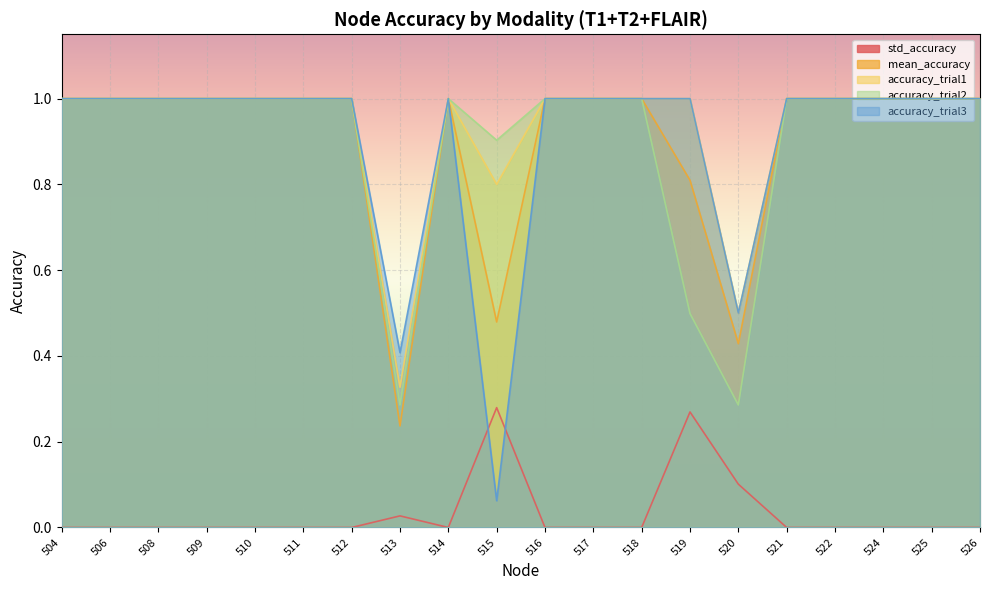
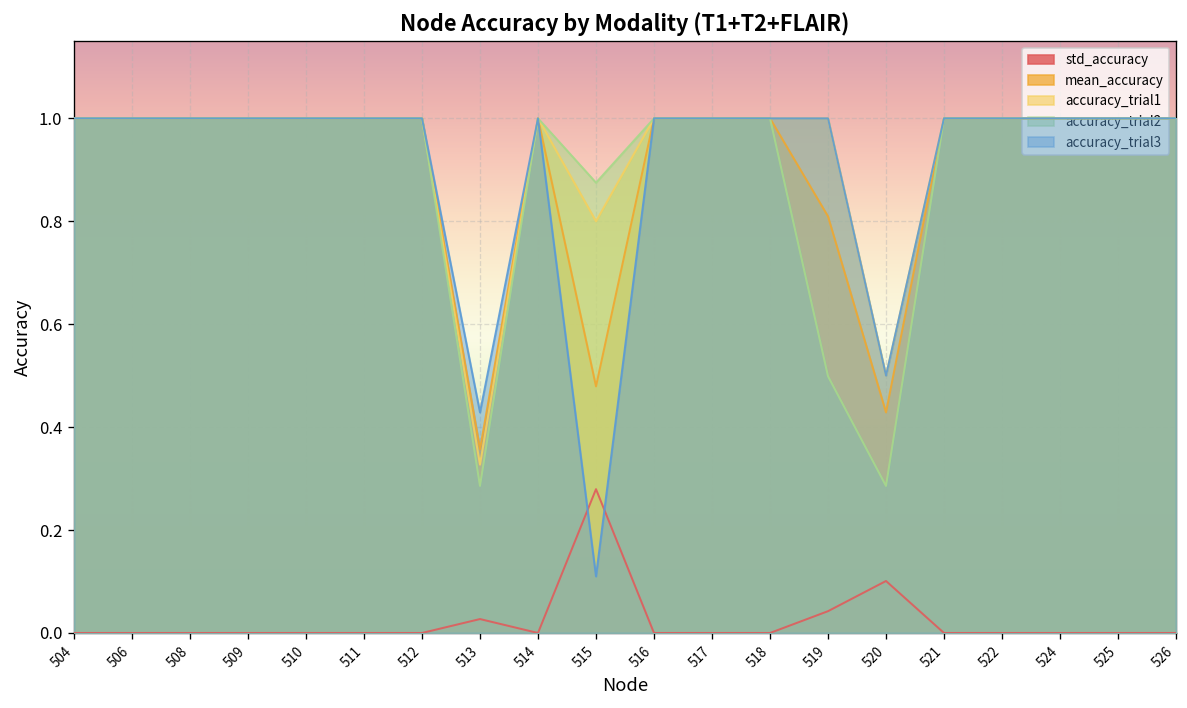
mean_accuracy, 513: 0.24 -> 0.36
accuracy_trial3, 513: 0.41 -> 0.43
accuracy_trial2, 515: 0.90 -> 0.88
accuracy_trial3, 515: 0.06 -> 0.11
std_accuracy, 519: 0.27 -> 0.04
